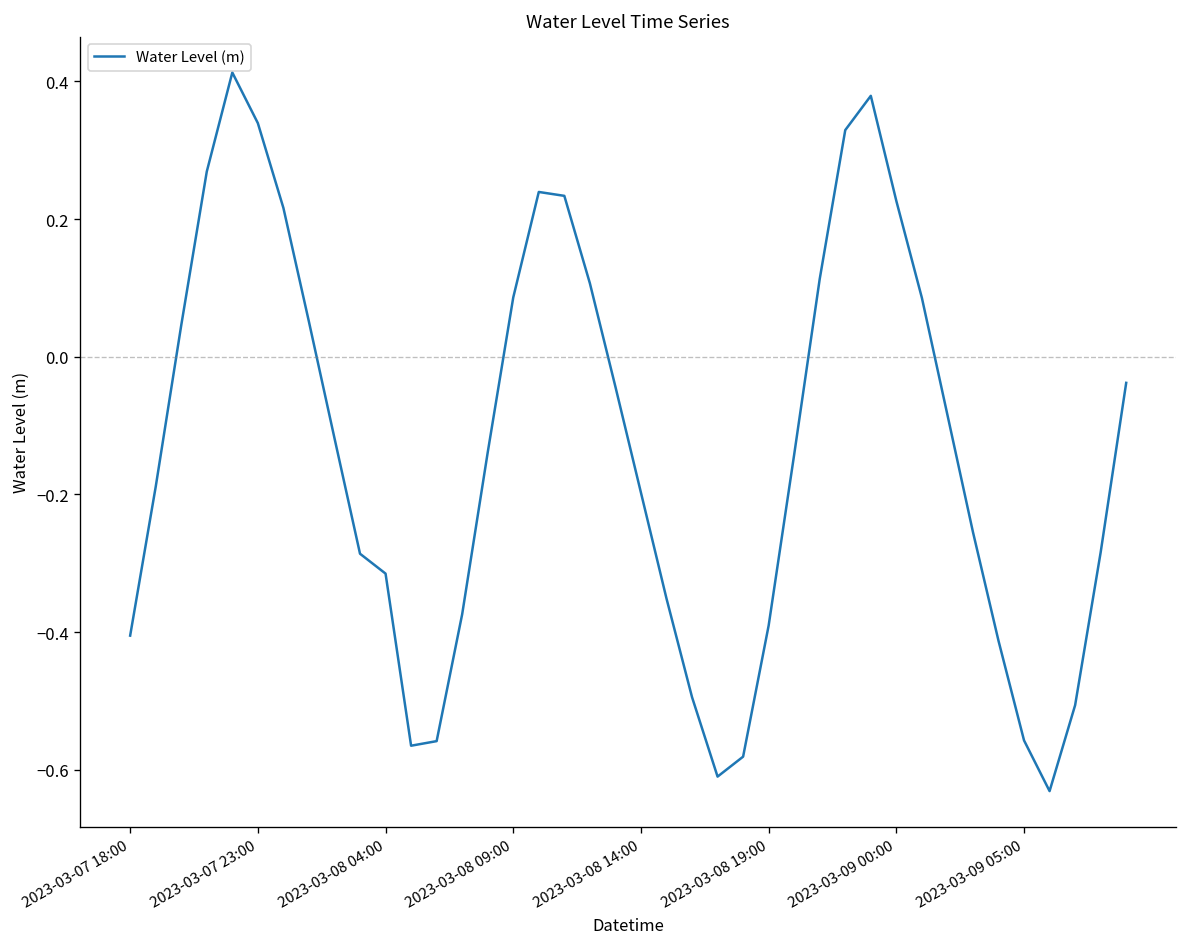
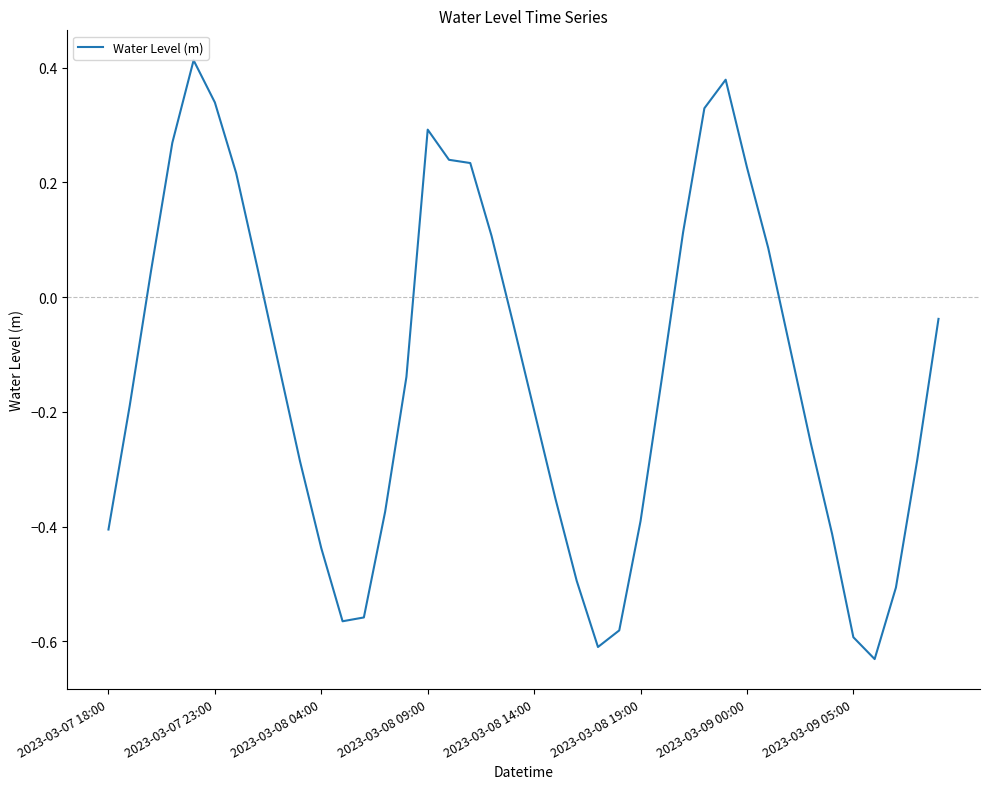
2023-03-08 04:00: -0.31 -> -0.44
2023-03-08 09:00: 0.09 -> 0.29
2023-03-09 05:00: -0.56 -> -0.59
